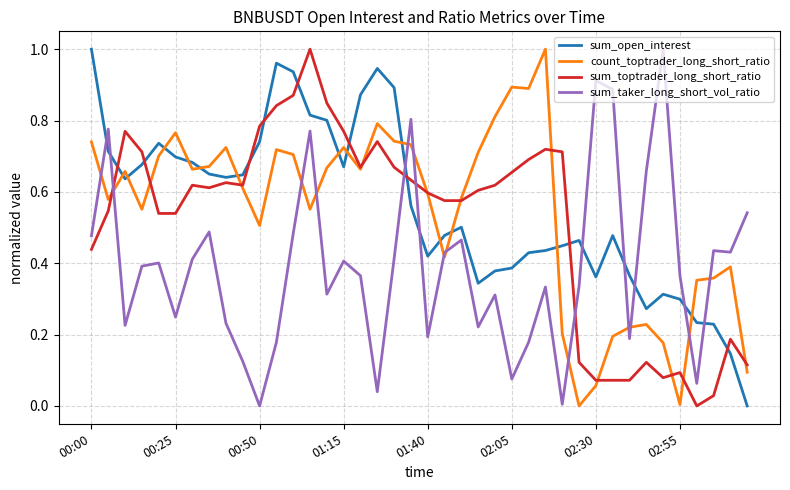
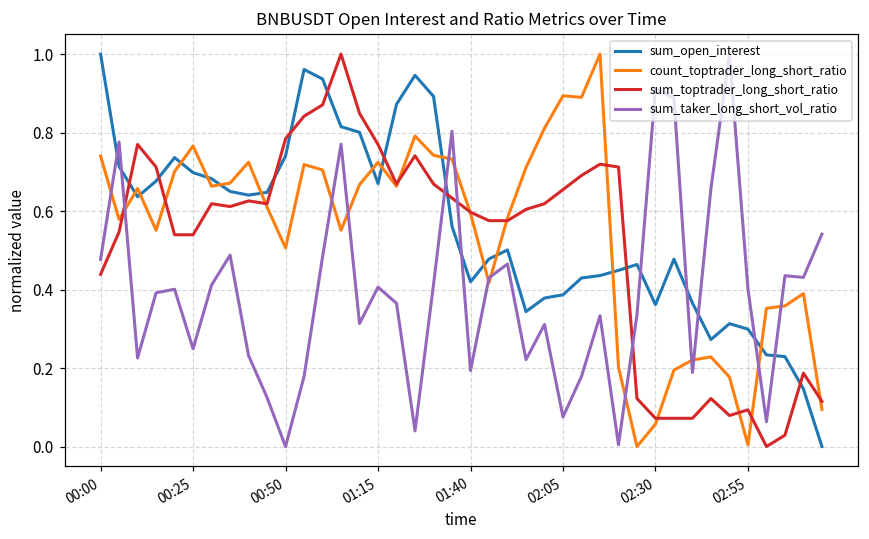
sum_taker_long_short_vol_ratio, 02:55: 0.37 -> 0.40
